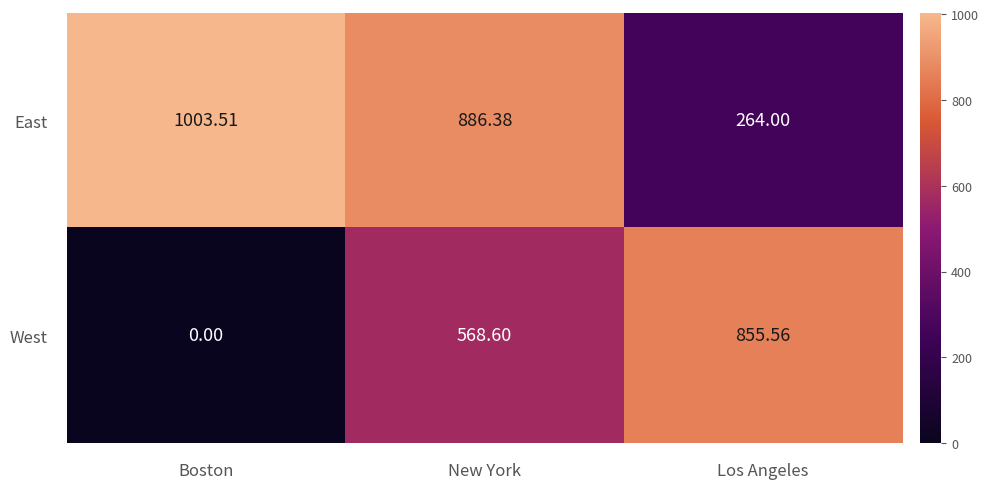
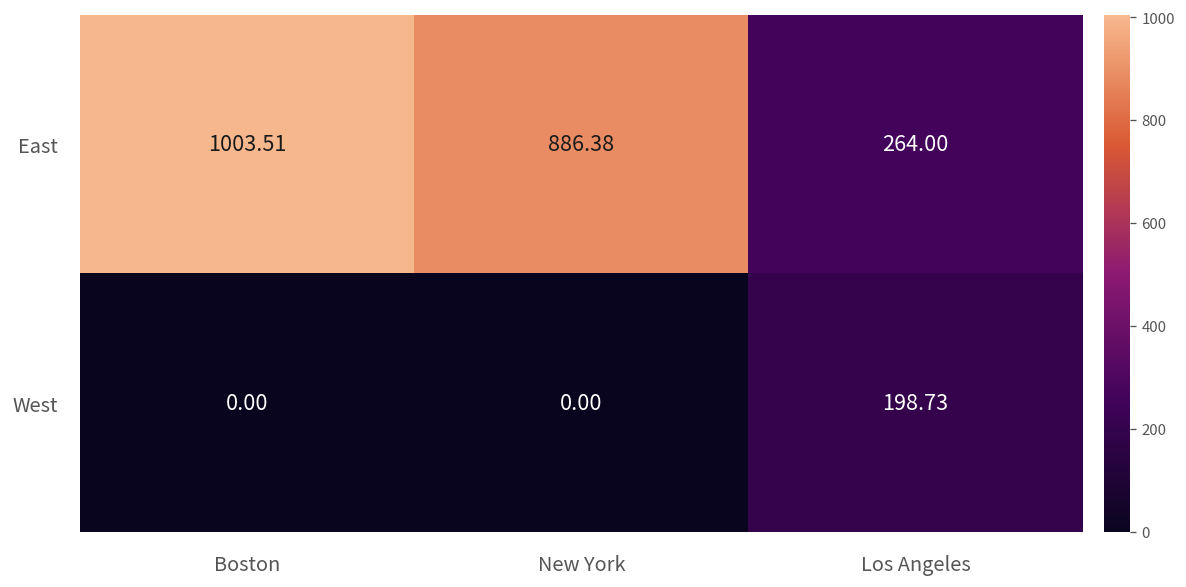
West, New York: 568.60 -> 0.00
West, Los Angeles: 855.56 -> 198.73
